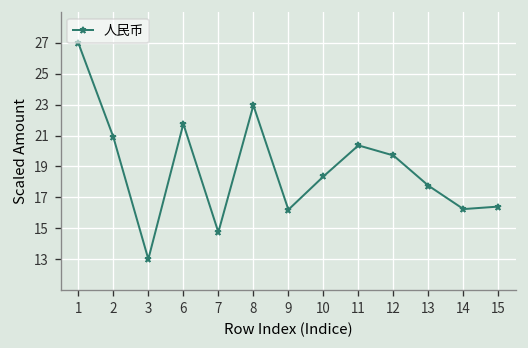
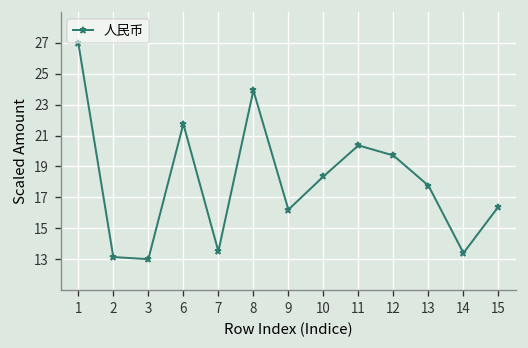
2: 20.9 -> 13.1
7: 14.7 -> 13.5
8: 23.0 -> 23.9
14: 16.2 -> 13.4
